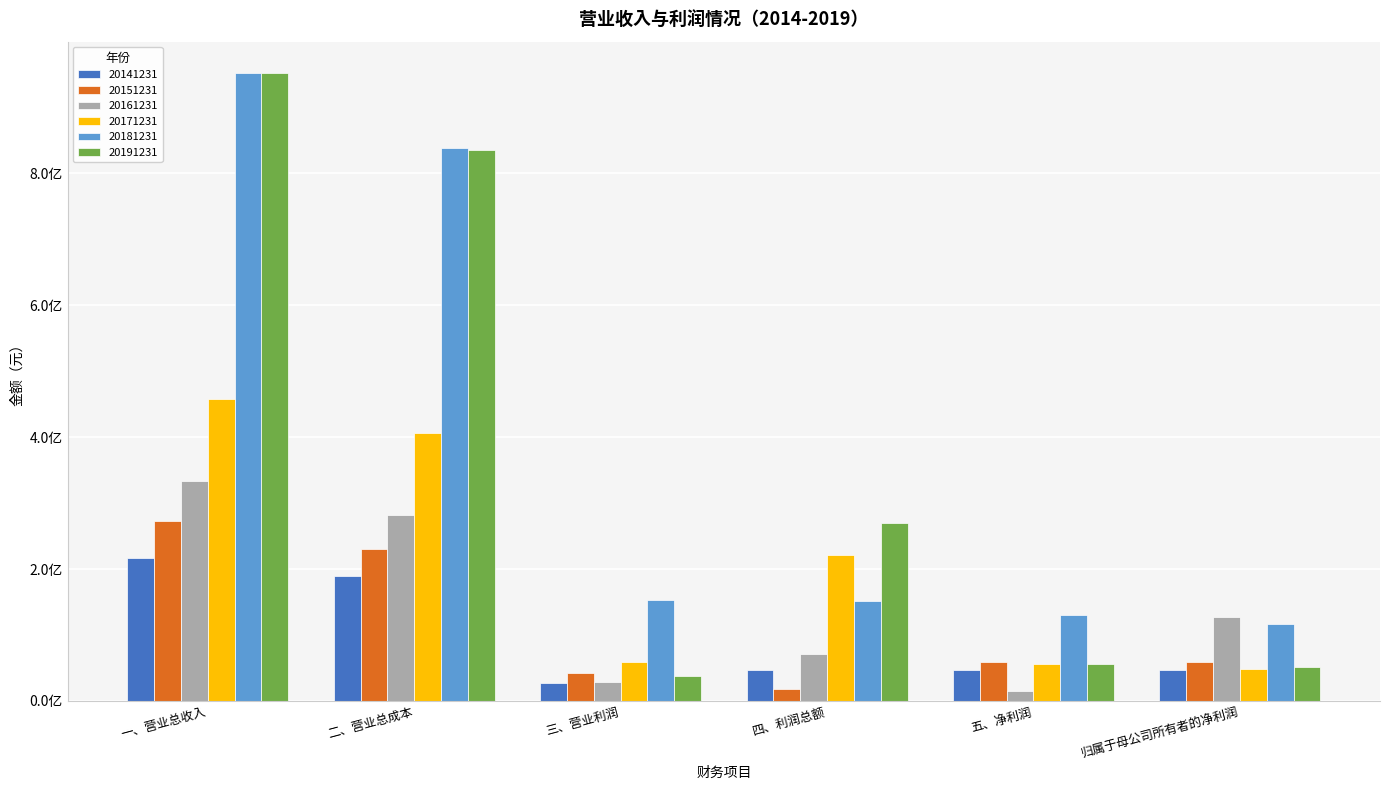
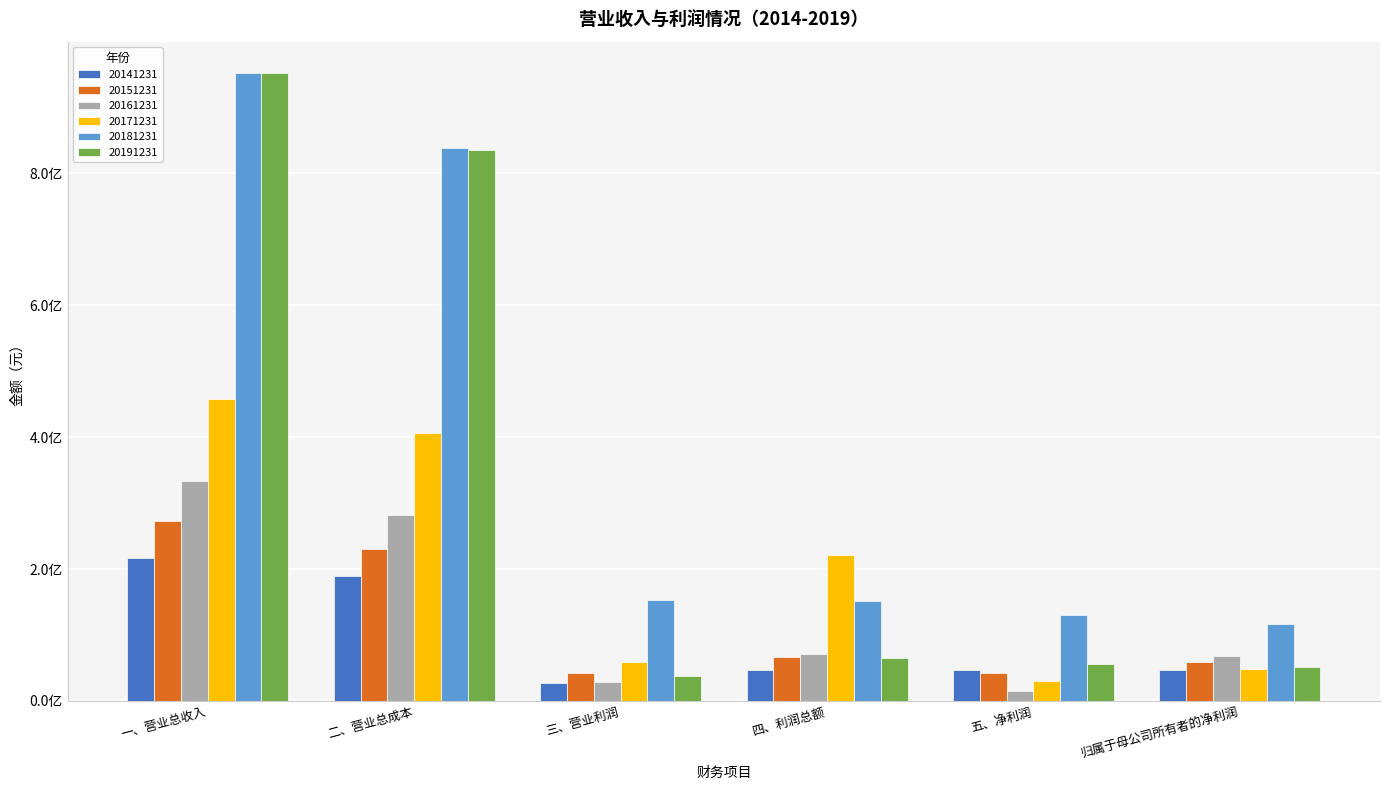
20151231, 四、利润总额: 0.2亿 -> 0.7亿
20191231, 四、利润总额: 2.7亿 -> 0.7亿
20151231, 五、净利润: 0.6亿 -> 0.4亿
20171231, 五、净利润: 0.6亿 -> 0.3亿
20161231, 归属于母公司所有者的净利润: 1.3亿 -> 0.7亿
